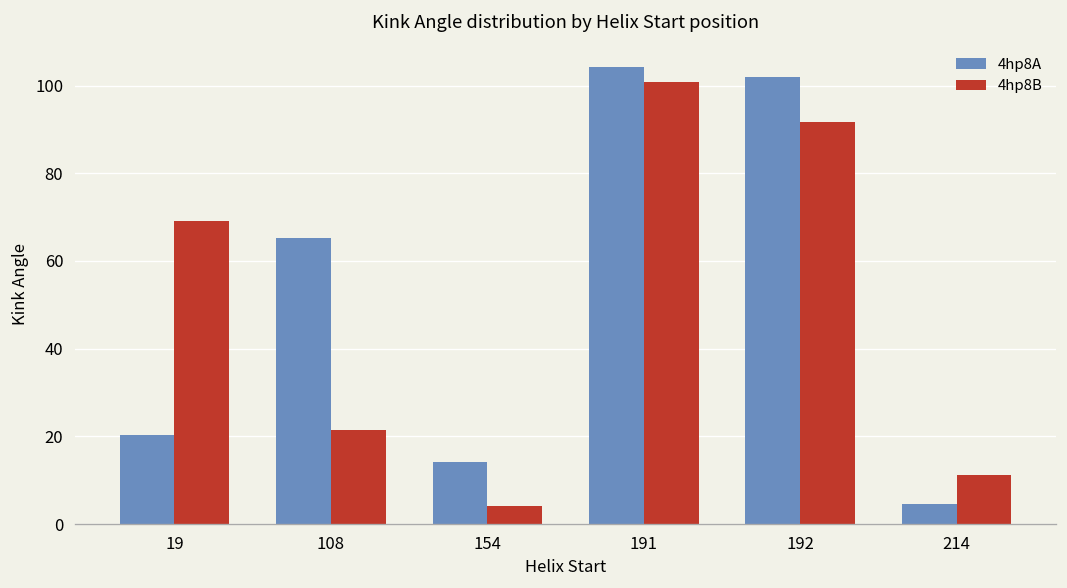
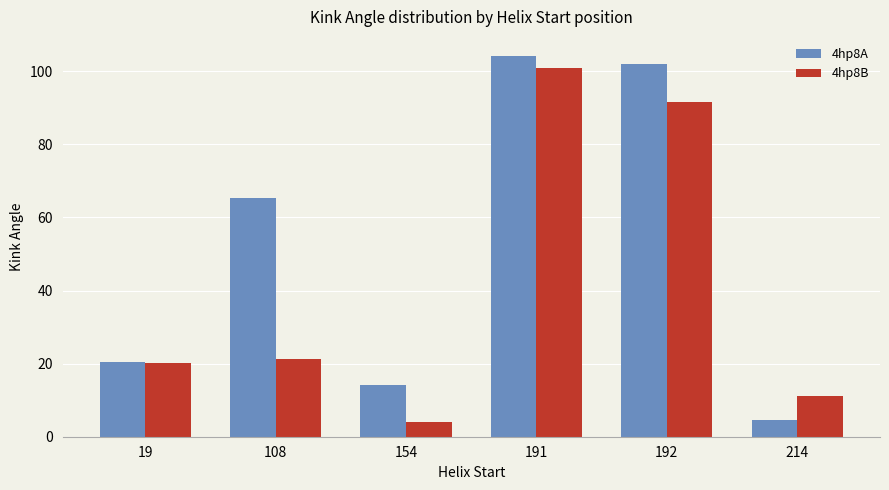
4hp8B, 19: 69 -> 20
